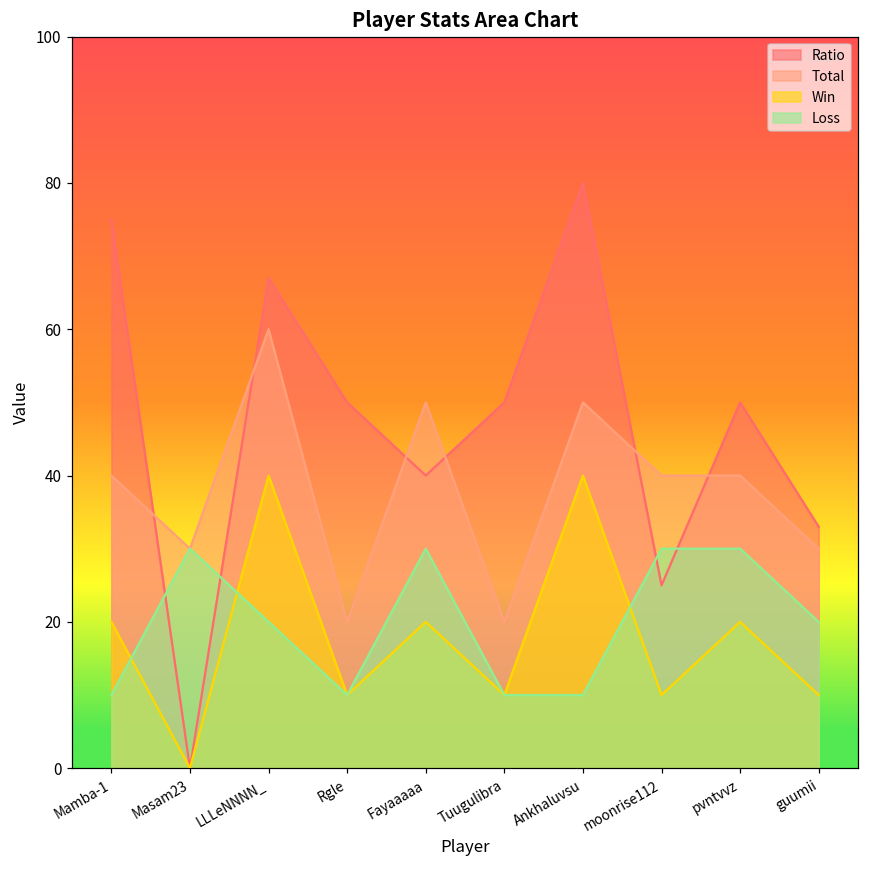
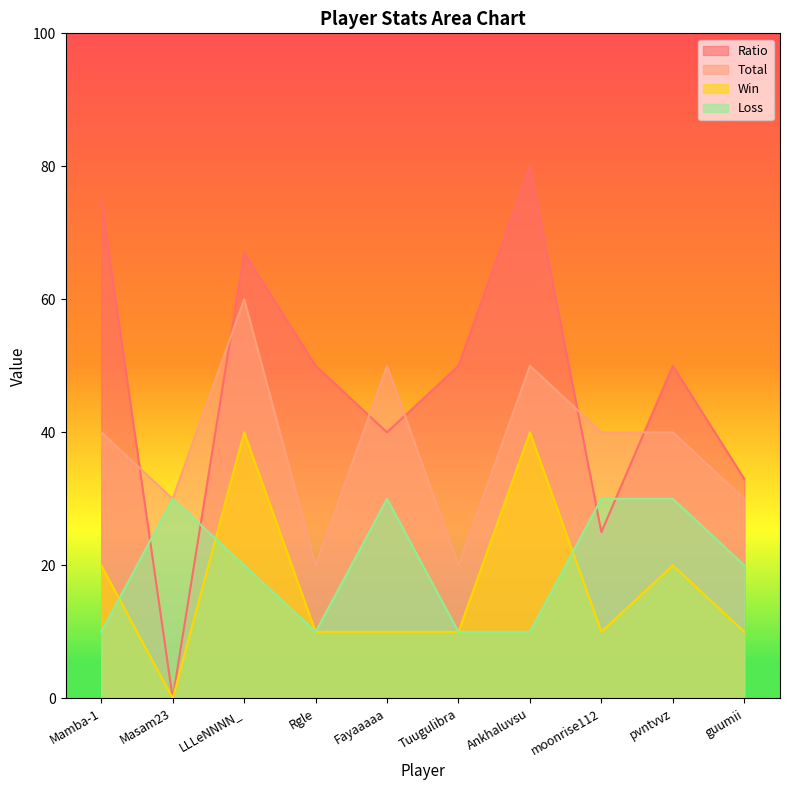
Win, Fayaaaaa: 20 -> 10
